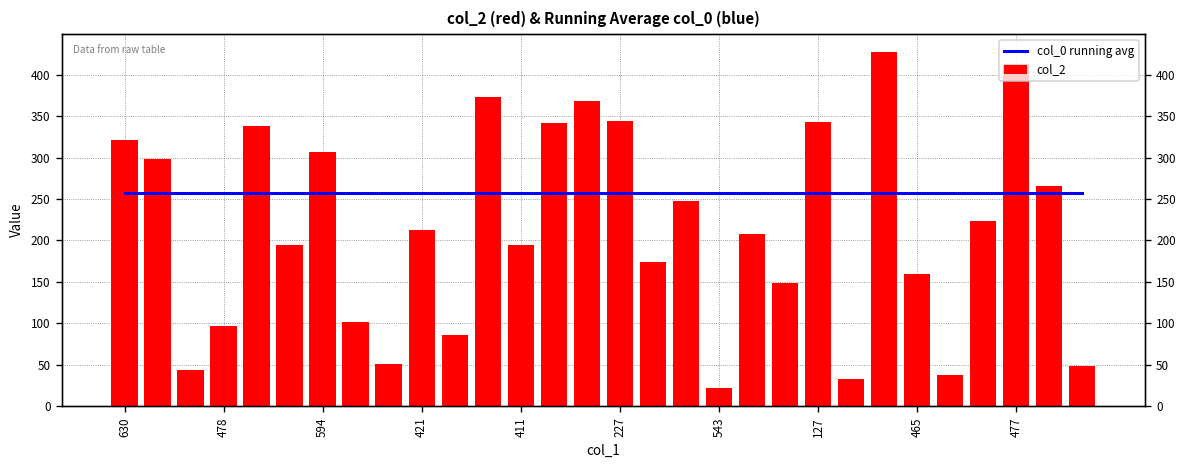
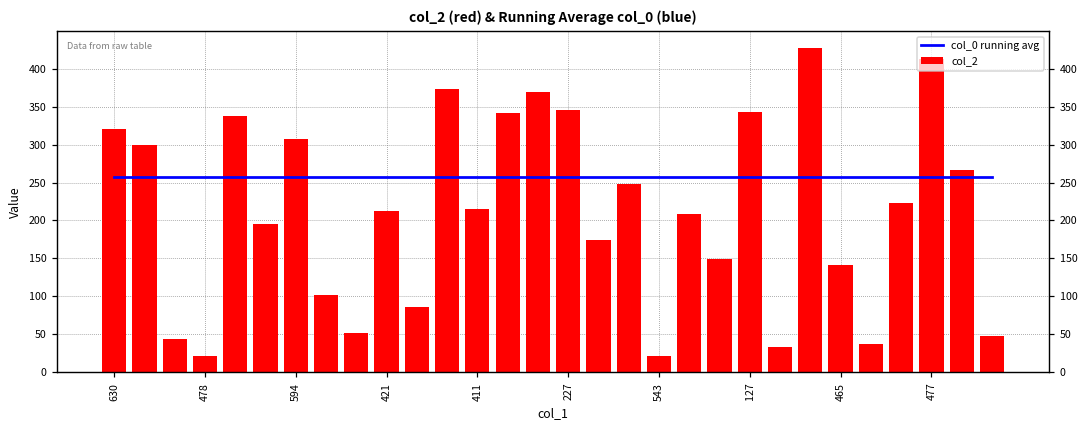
col_2, 478: 100 -> 20
col_2, 411: 200 -> 220
col_2, 465: 160 -> 140
